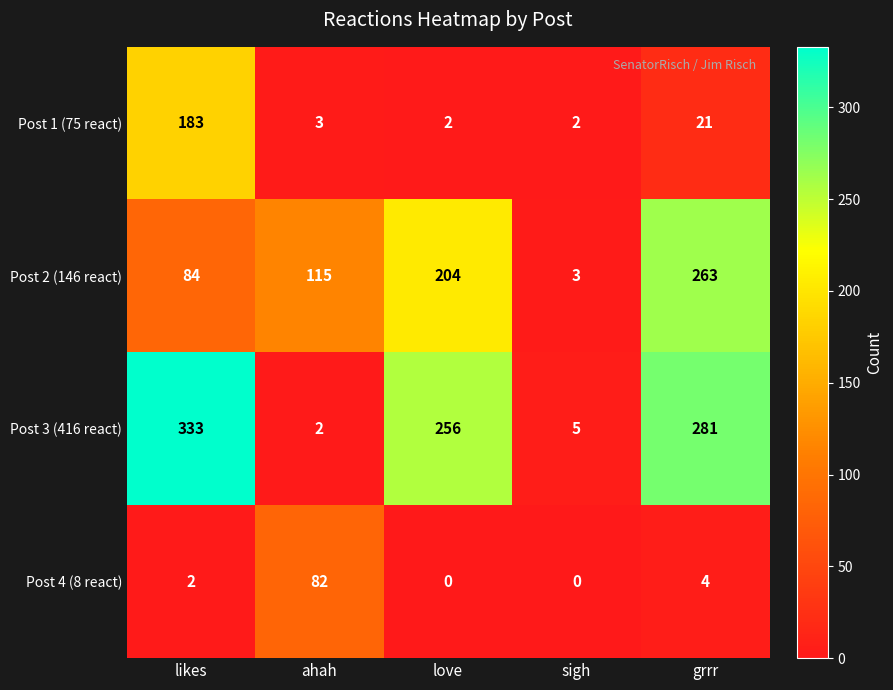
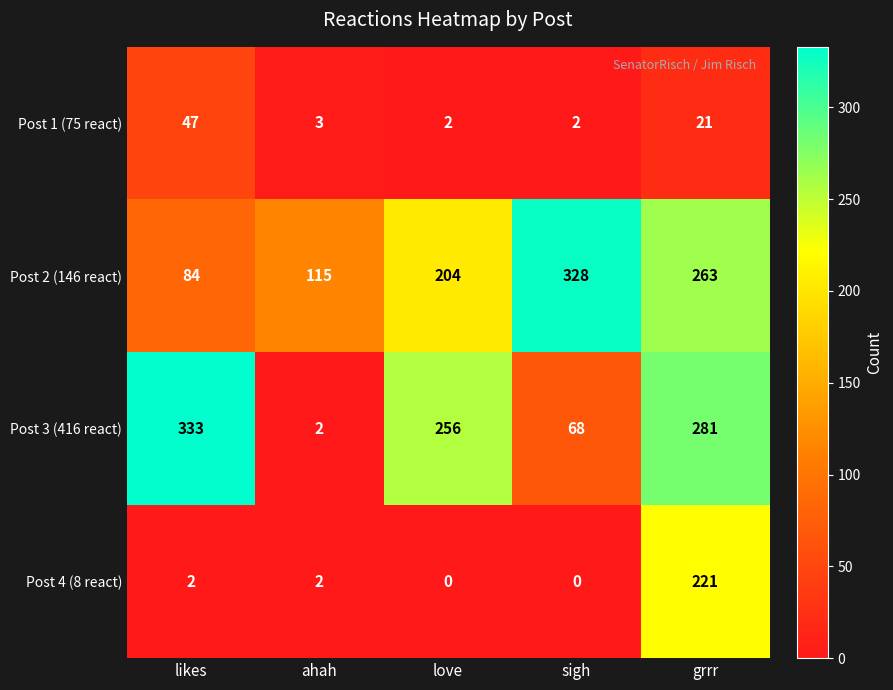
Post 1 (75 react), likes: 183 -> 47
Post 2 (146 react), sigh: 3 -> 328
Post 3 (416 react), sigh: 5 -> 68
Post 4 (8 react), ahah: 82 -> 2
Post 4 (8 react), grrr: 4 -> 221
